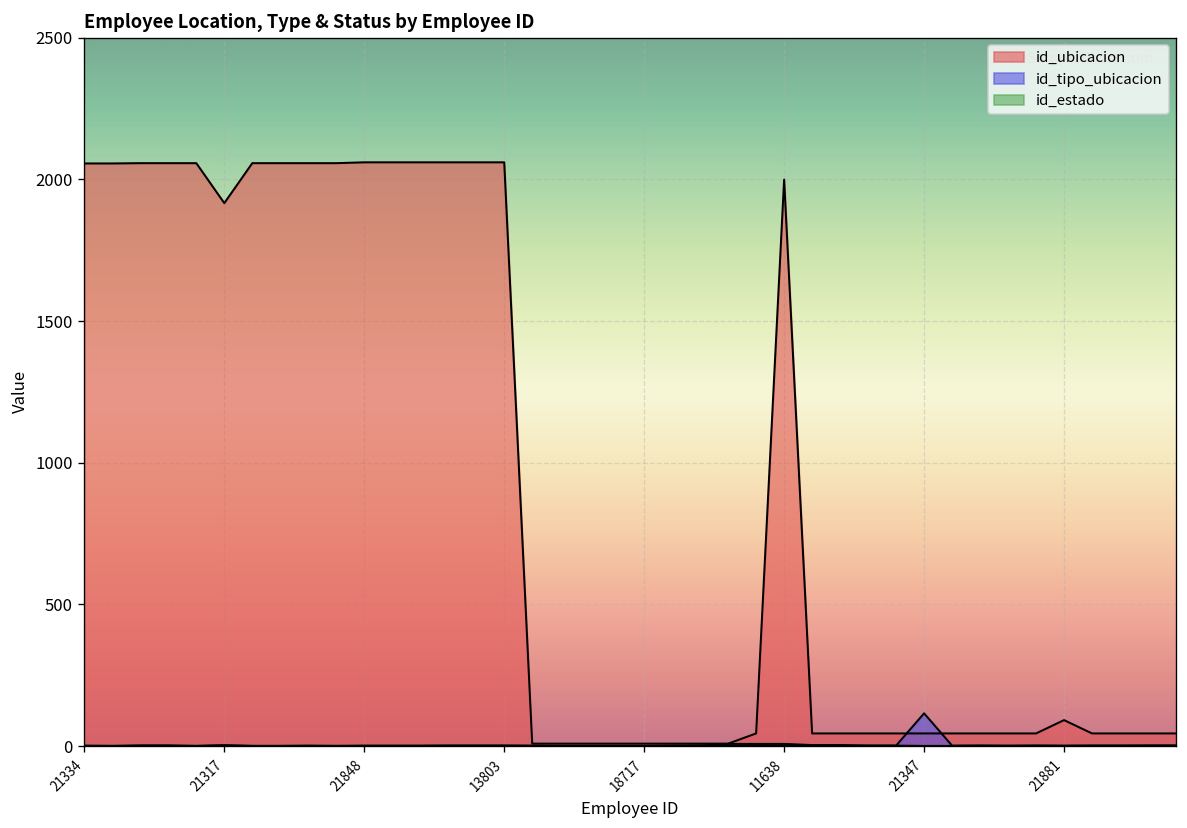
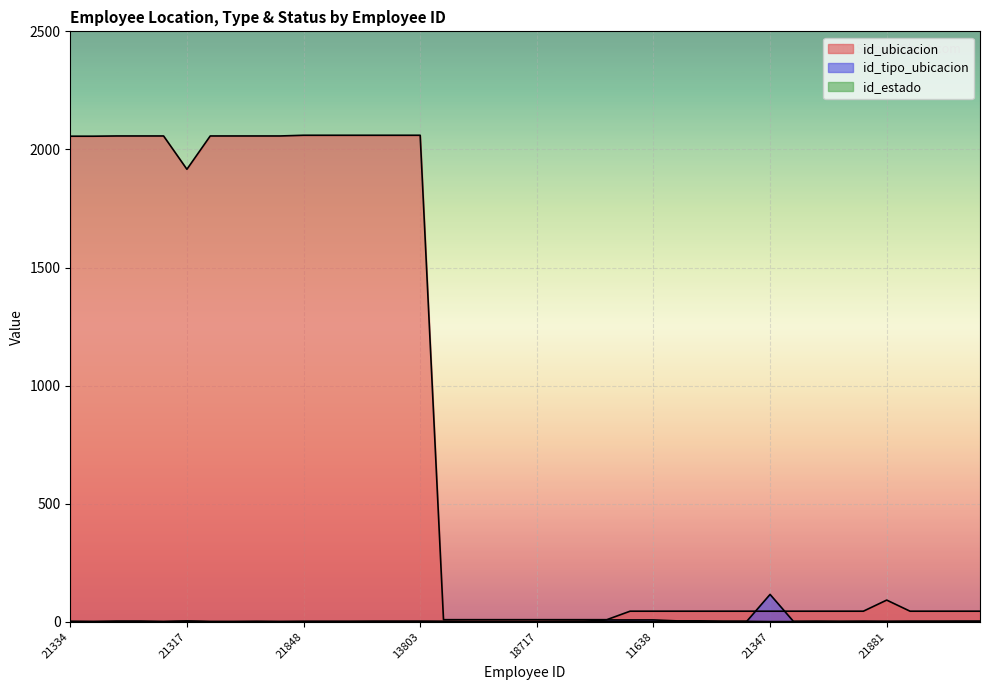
id_ubicacion, 11638: 2000 -> 50
